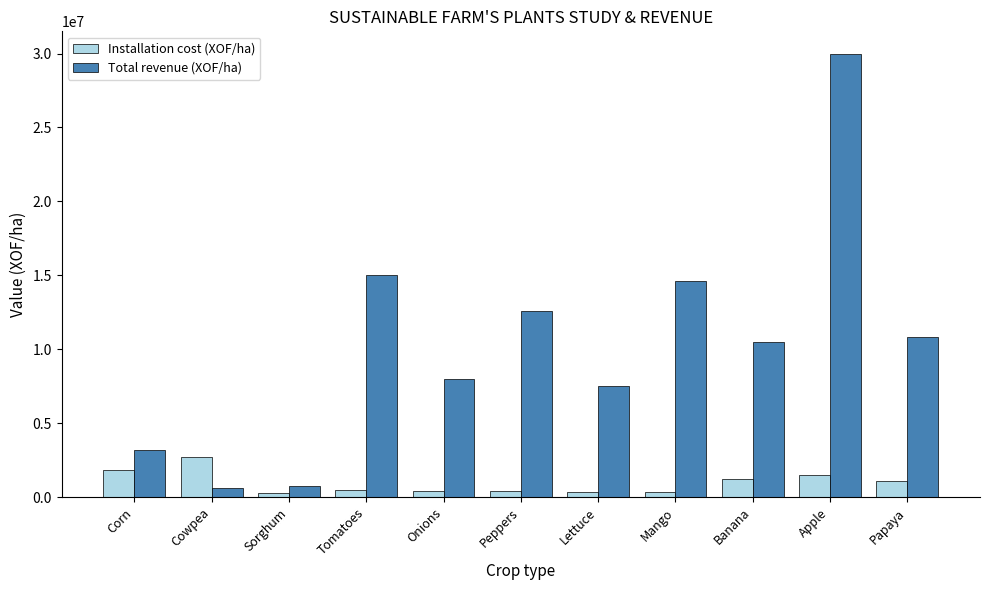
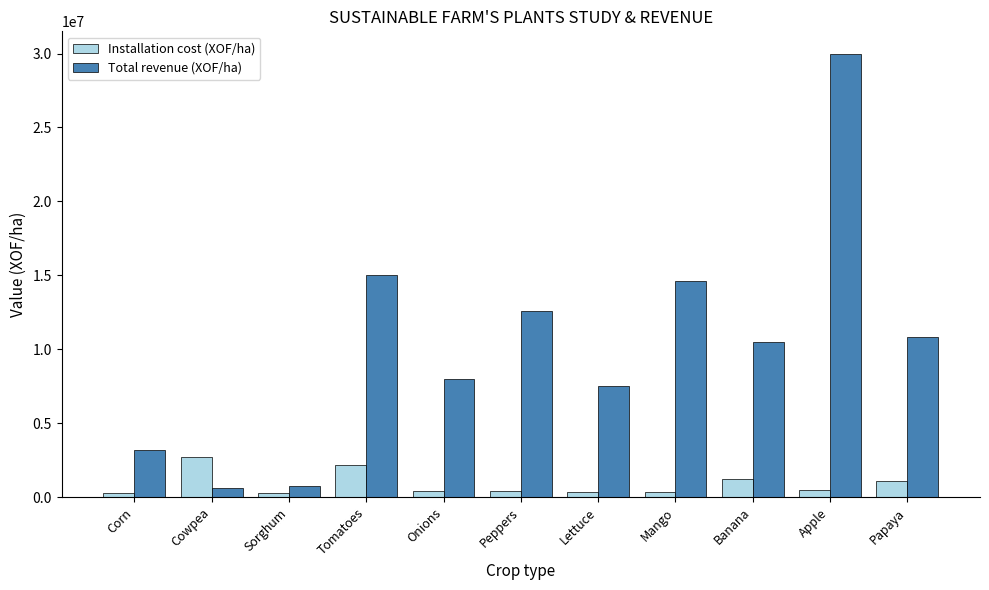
Installation cost (XOF/ha), Corn: 1800000 -> 300000
Installation cost (XOF/ha), Tomatoes: 500000 -> 2200000
Installation cost (XOF/ha), Apple: 1500000 -> 500000
